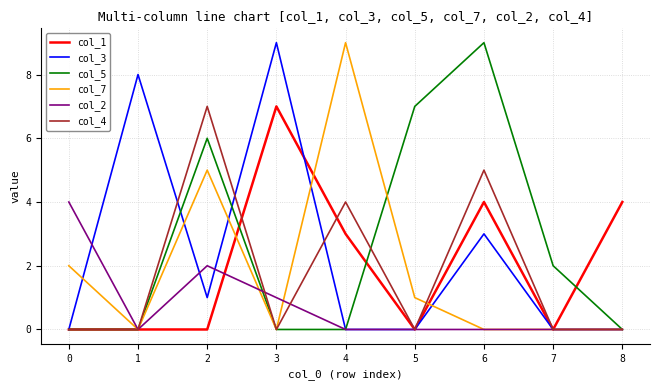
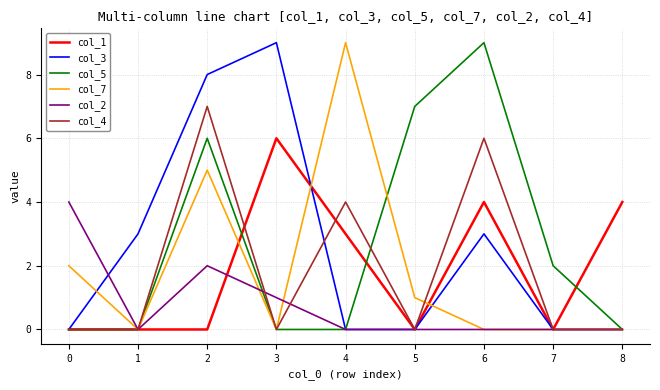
col_3, 1: 8 -> 3
col_3, 2: 1 -> 8
col_1, 3: 7 -> 6
col_4, 6: 5 -> 6
